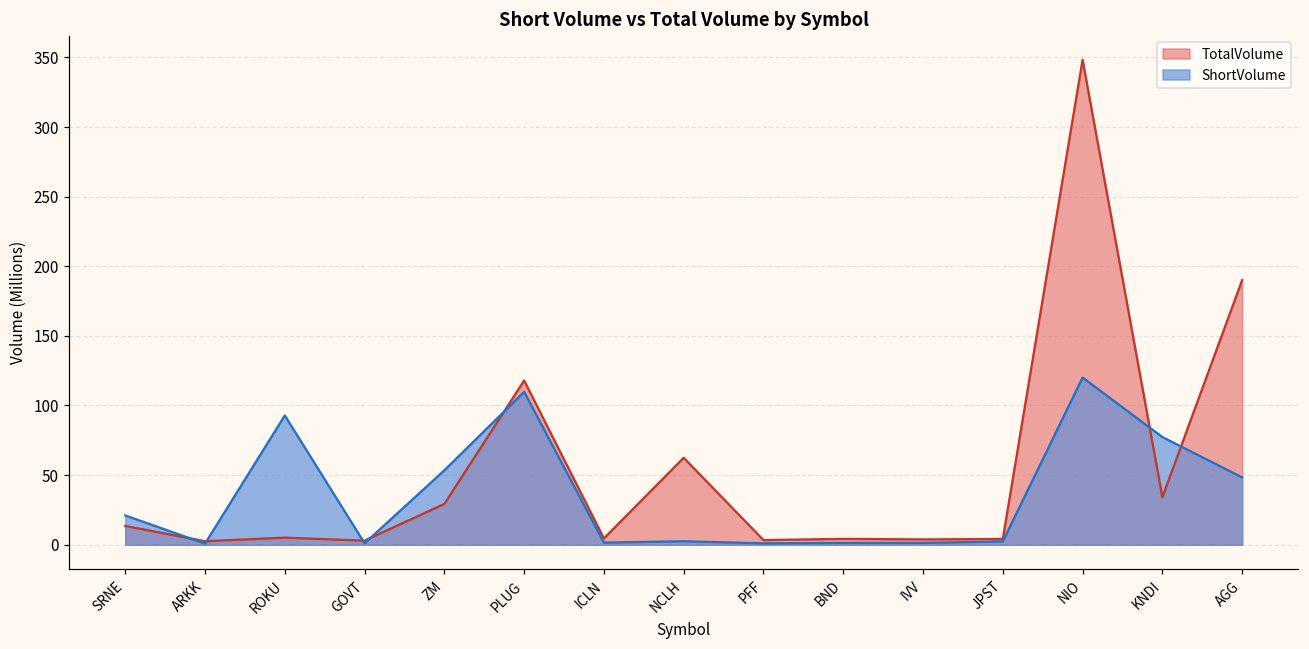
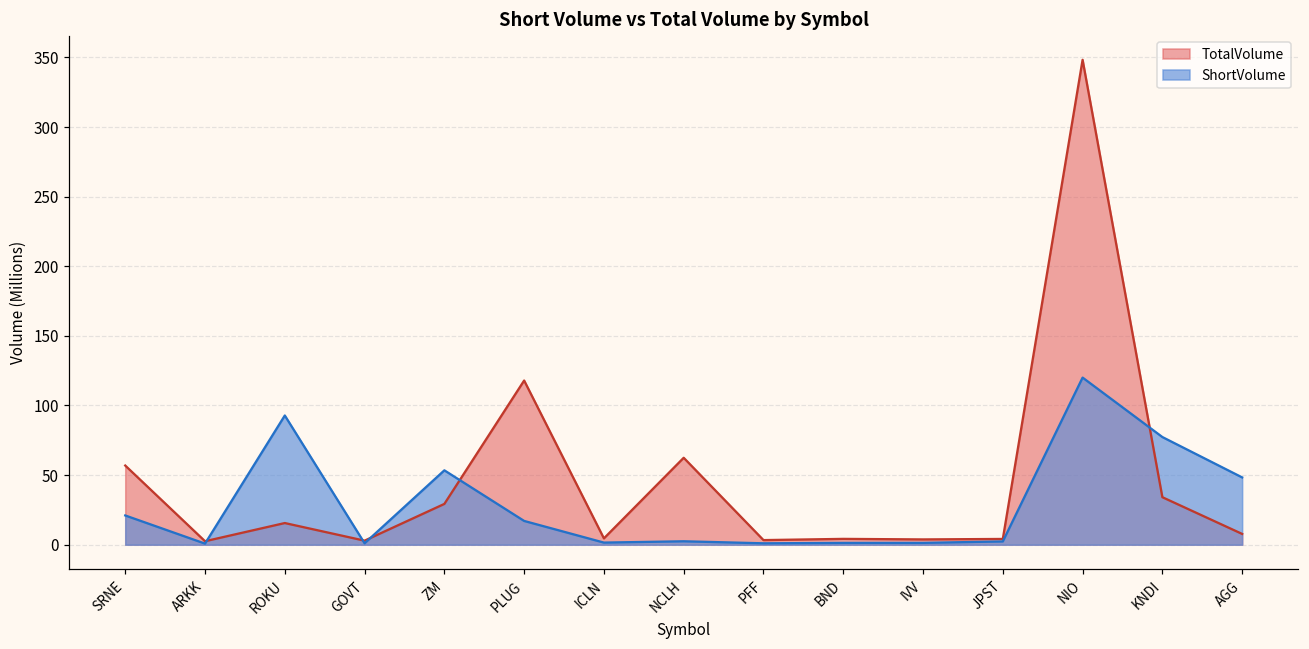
TotalVolume, SRNE: 13 -> 57
TotalVolume, ROKU: 5 -> 16
ShortVolume, PLUG: 110 -> 17
TotalVolume, AGG: 190 -> 8
